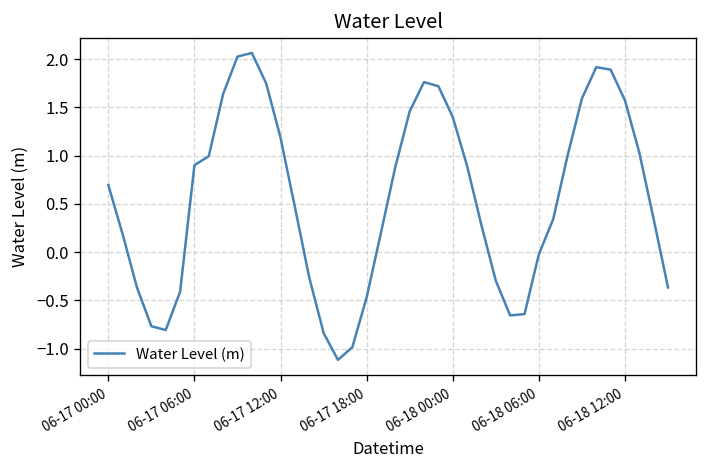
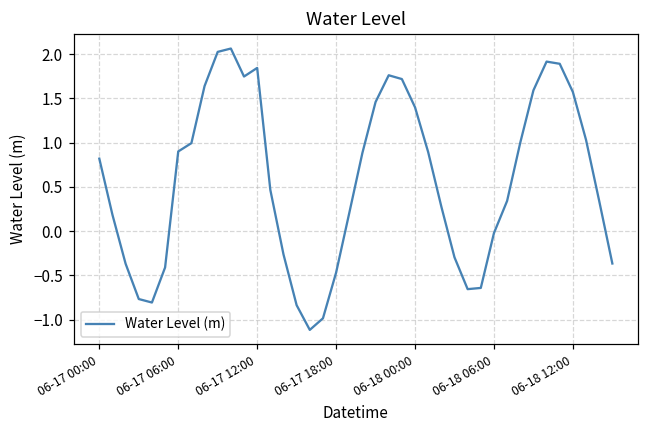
06-17 00:00: 0.7 -> 0.8
06-17 12:00: 1.2 -> 1.8
